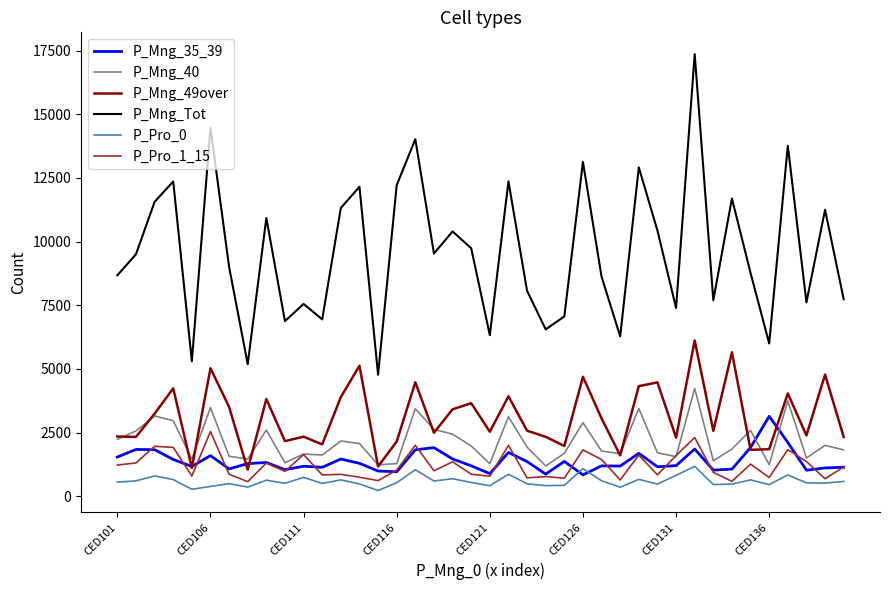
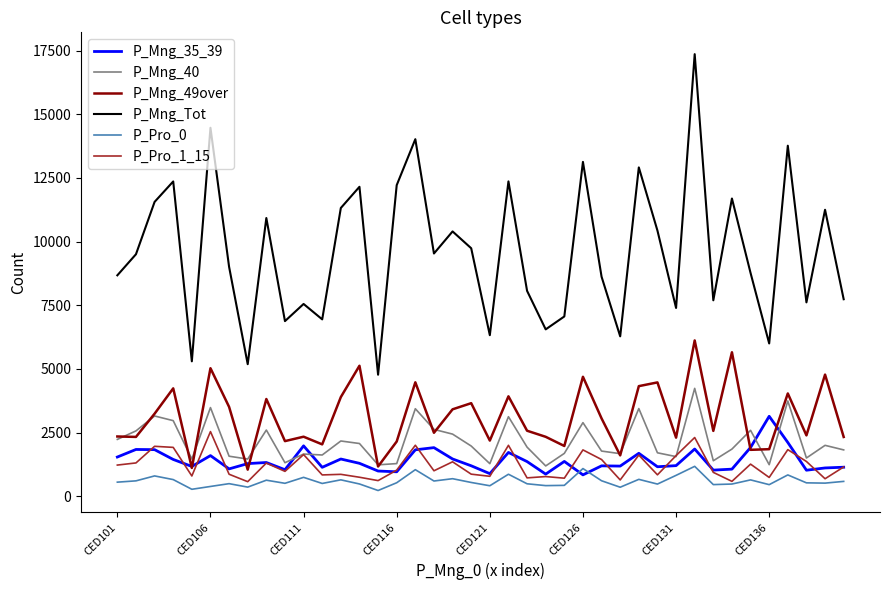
P_Mng_35_39, CED111: 1200 -> 2000
P_Mng_49over, CED121: 2500 -> 2200
